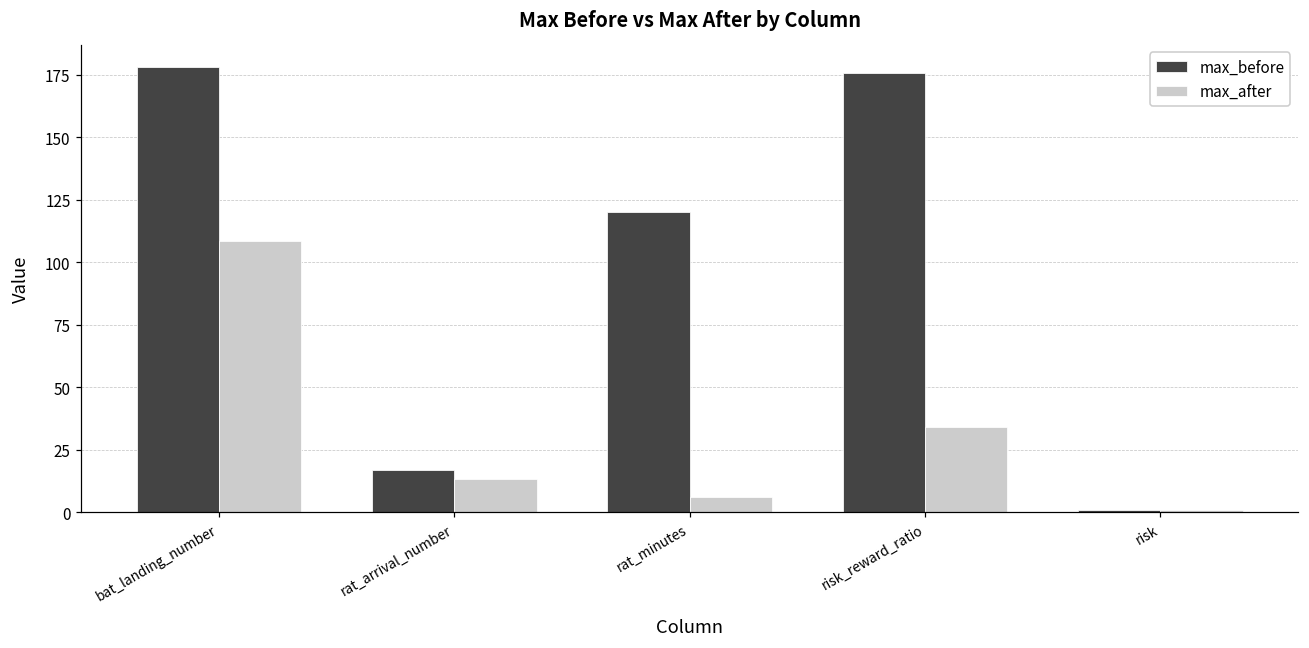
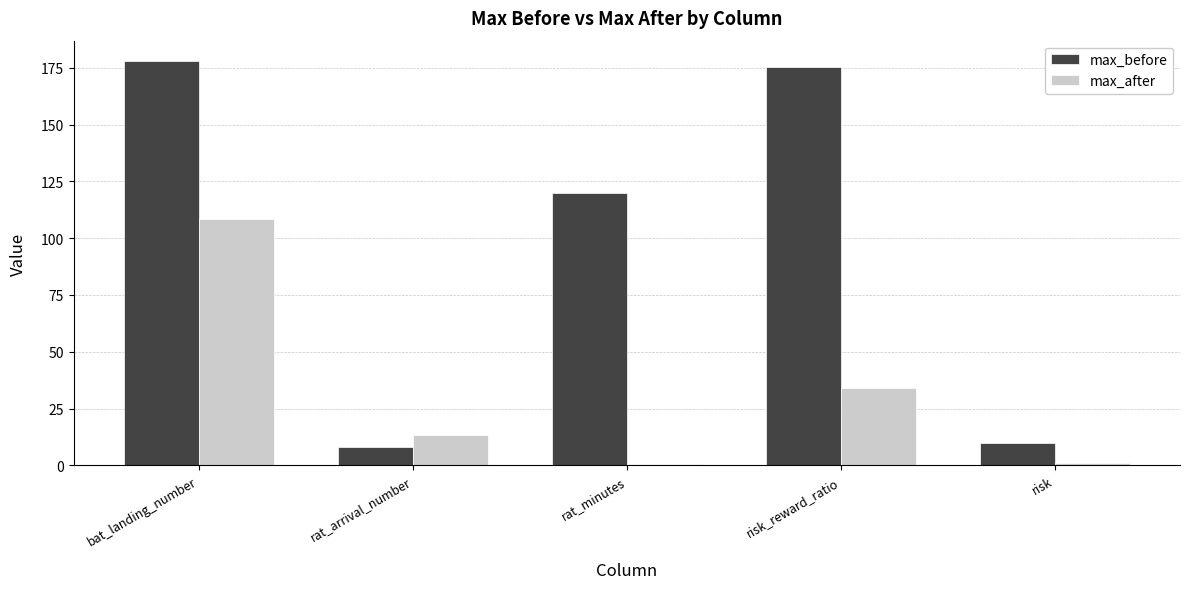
max_before, rat_arrival_number: 17 -> 8
max_after, rat_minutes: 6 -> 1
max_before, risk: 1 -> 10
